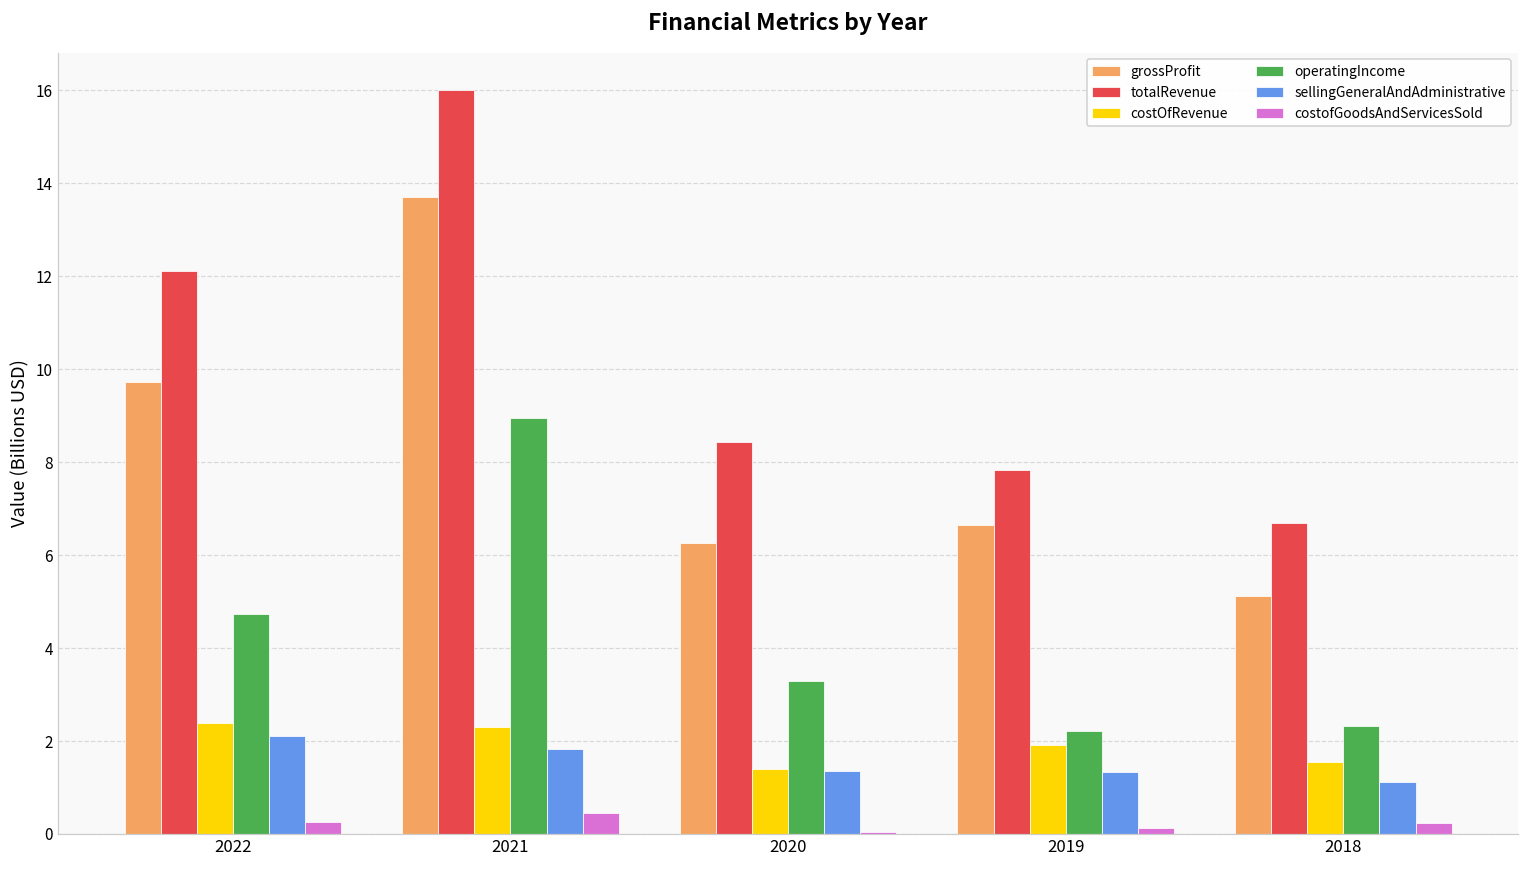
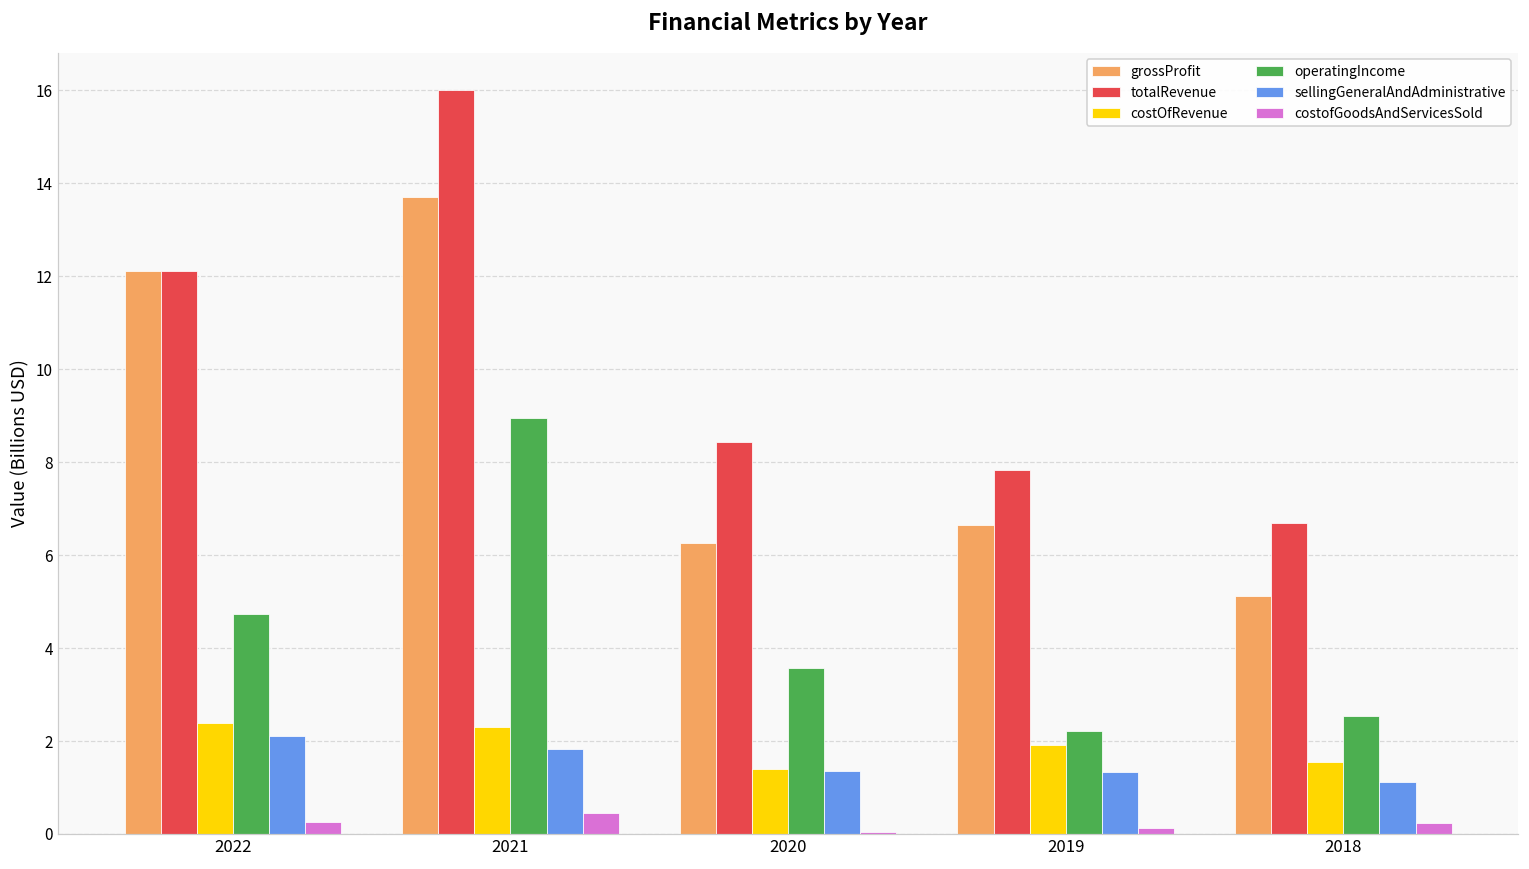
grossProfit, 2022: 9.7 -> 12.1
operatingIncome, 2020: 3.3 -> 3.6
operatingIncome, 2018: 2.3 -> 2.5
